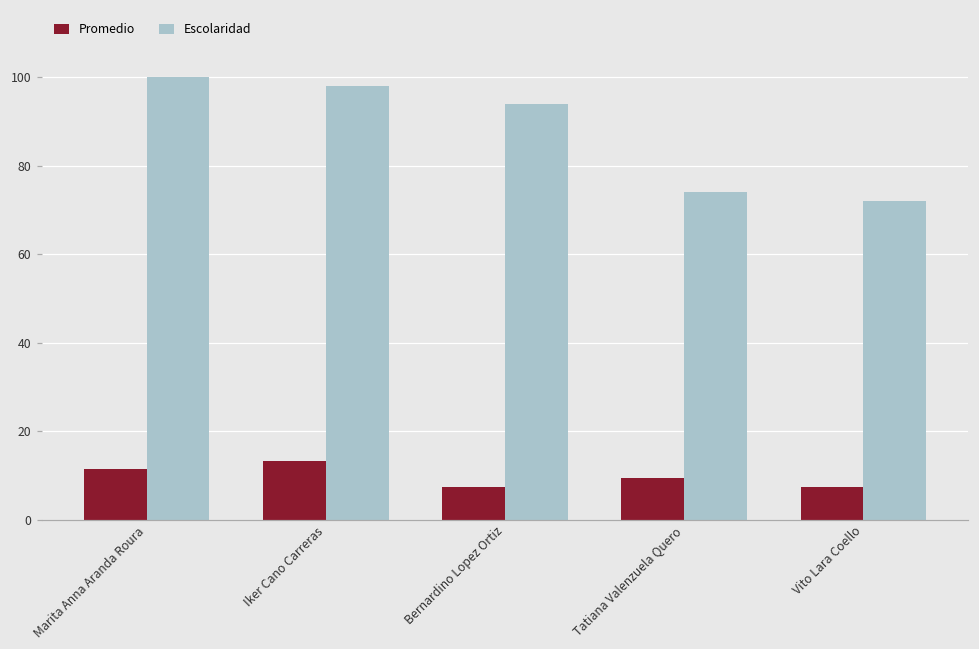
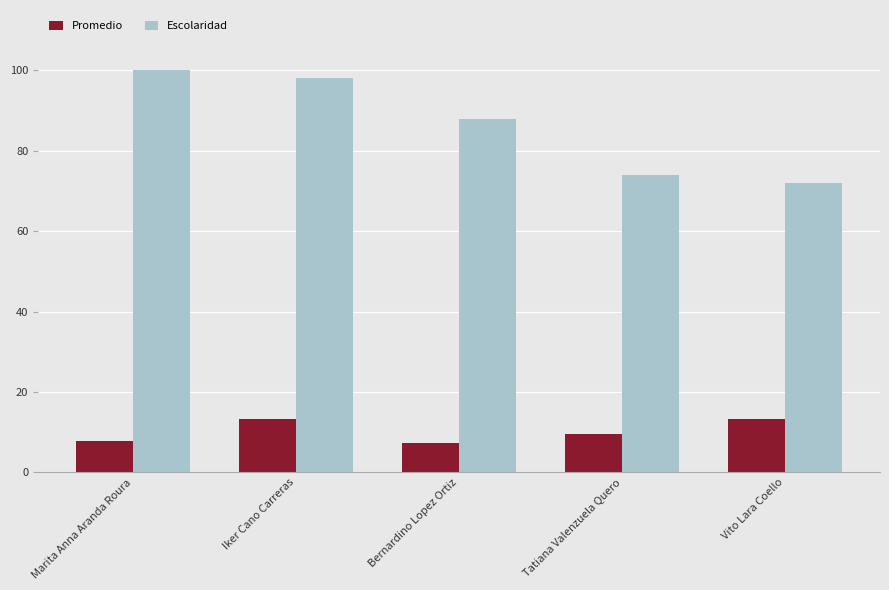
Promedio, Marita Anna Aranda Roura: 11 -> 8
Escolaridad, Bernardino Lopez Ortiz: 94 -> 88
Promedio, Vito Lara Coello: 7 -> 13
